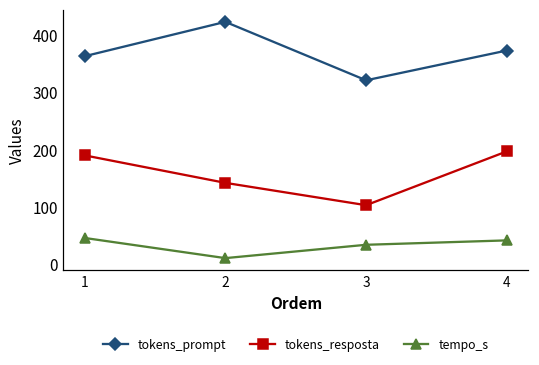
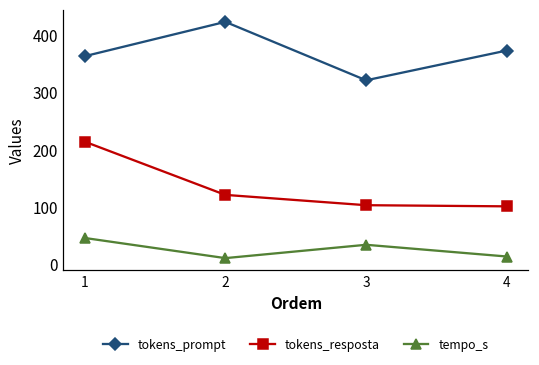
tokens_resposta, 1: 190 -> 210
tokens_resposta, 2: 140 -> 120
tokens_resposta, 4: 200 -> 100
tempo_s, 4: 40 -> 10
